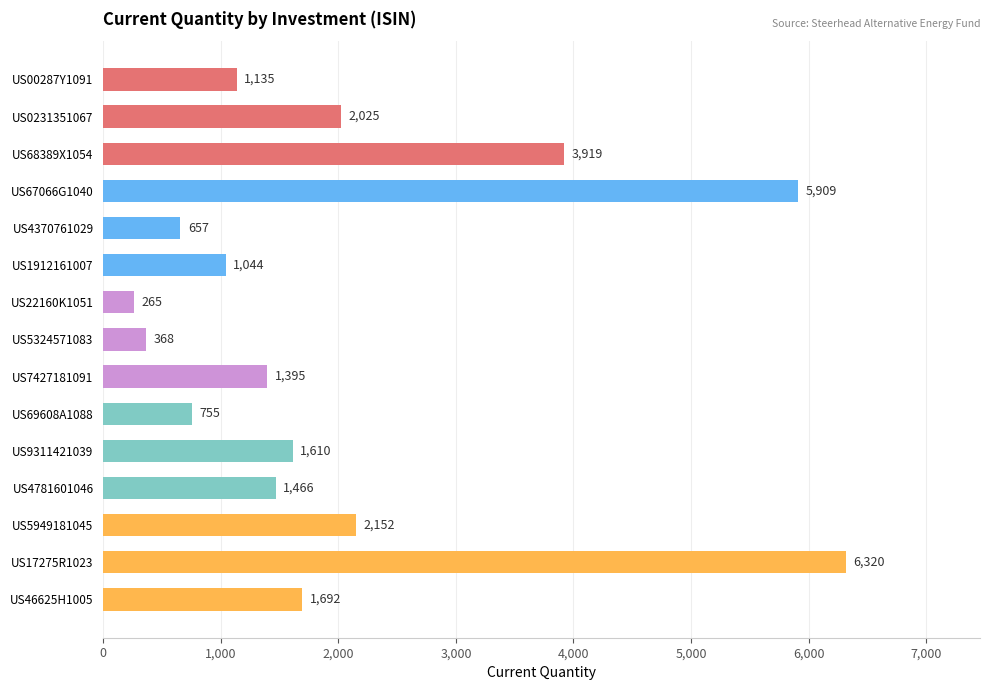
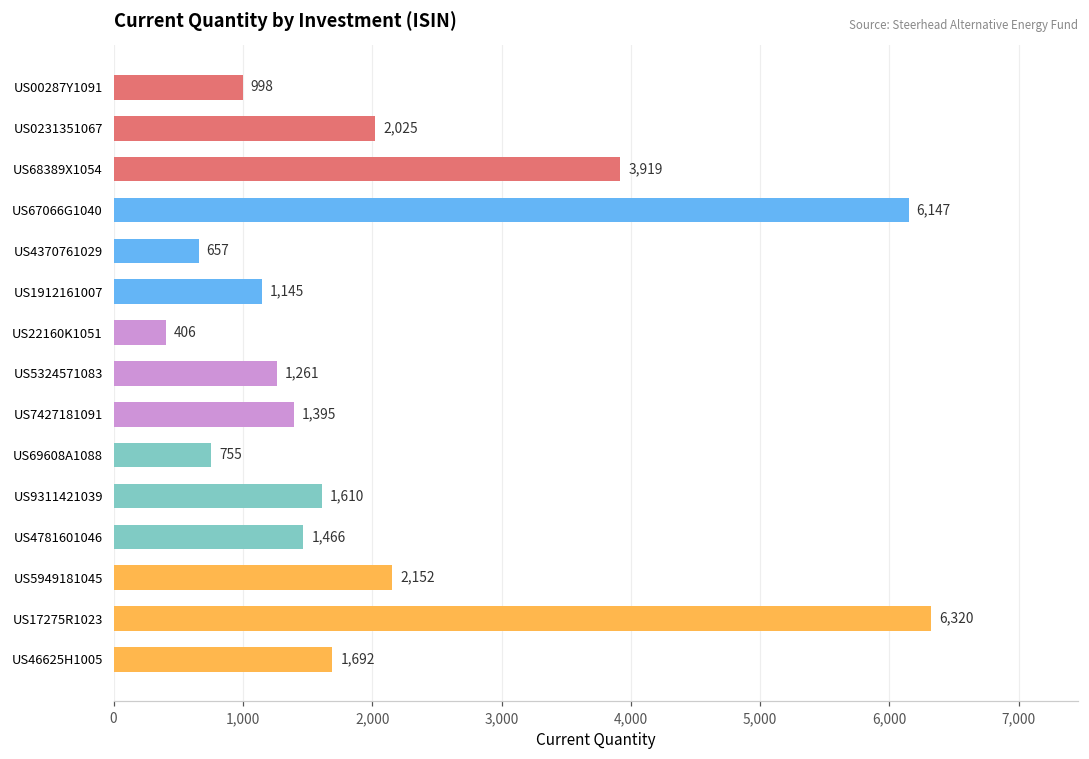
US00287Y1091: 1,135 -> 998
US67066G1040: 5,909 -> 6,147
US1912161007: 1,044 -> 1,145
US22160K1051: 265 -> 406
US5324571083: 368 -> 1,261
